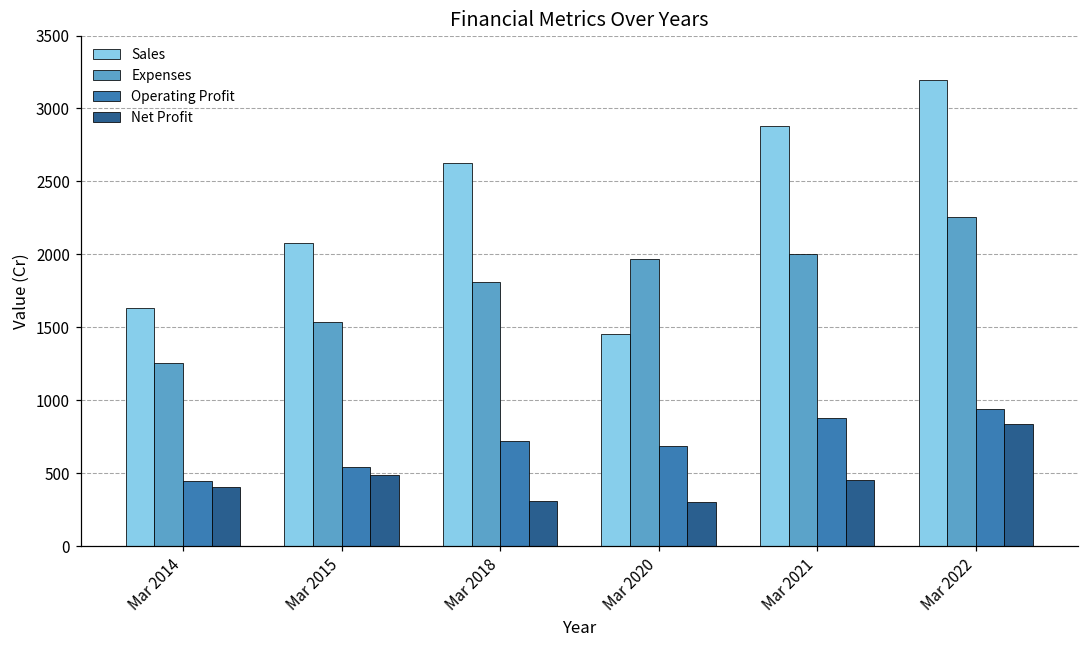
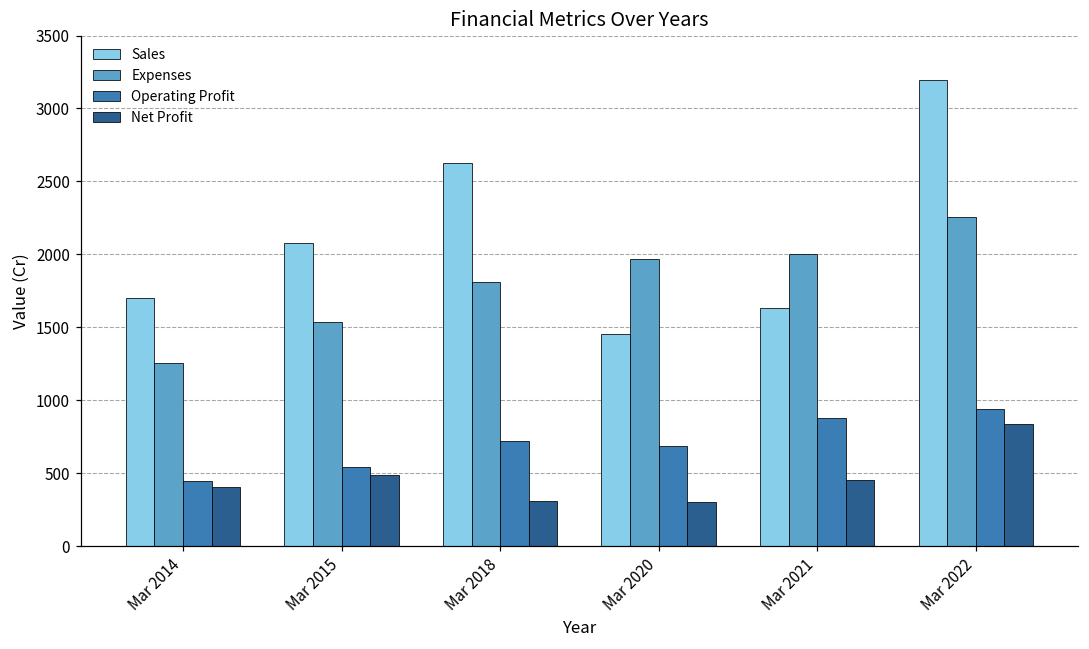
Sales, Mar 2014: 1630 -> 1700
Sales, Mar 2021: 2880 -> 1630
